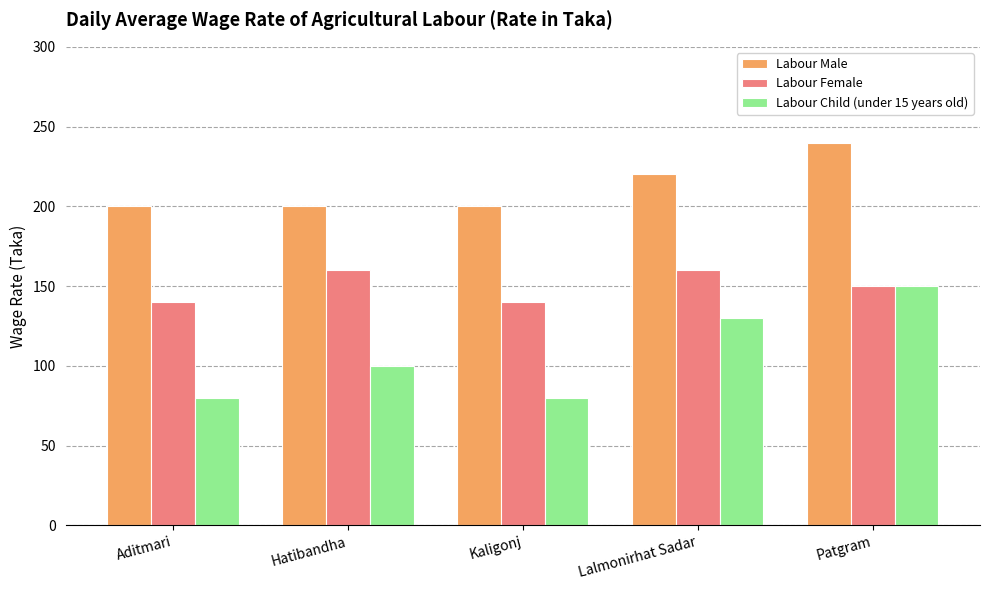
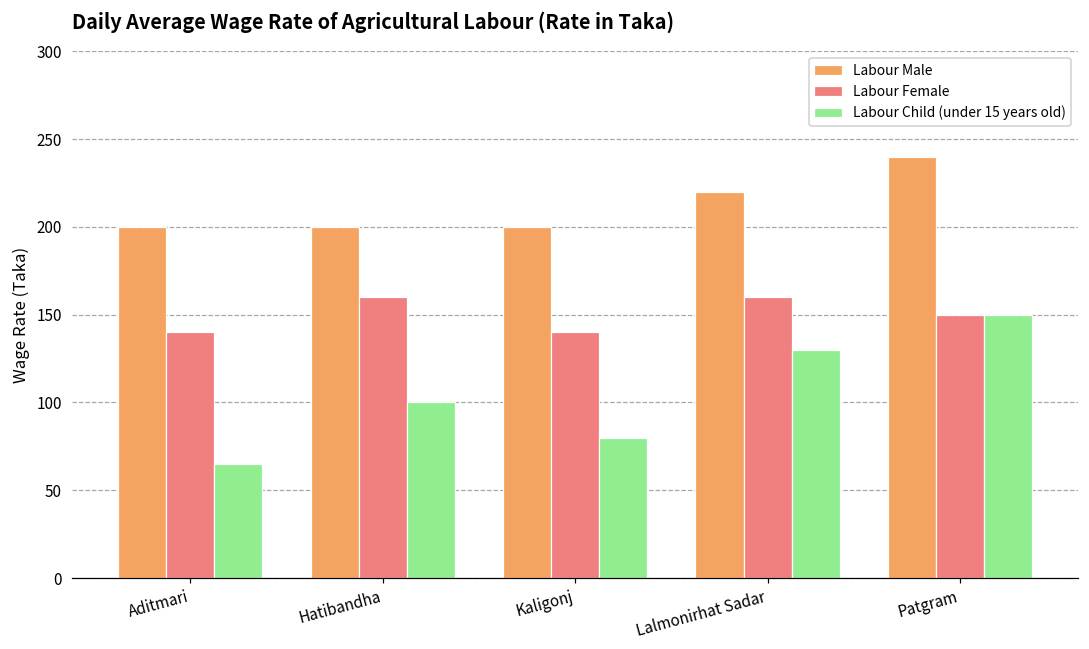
Labour Child (under 15 years old), Aditmari: 80 -> 65
